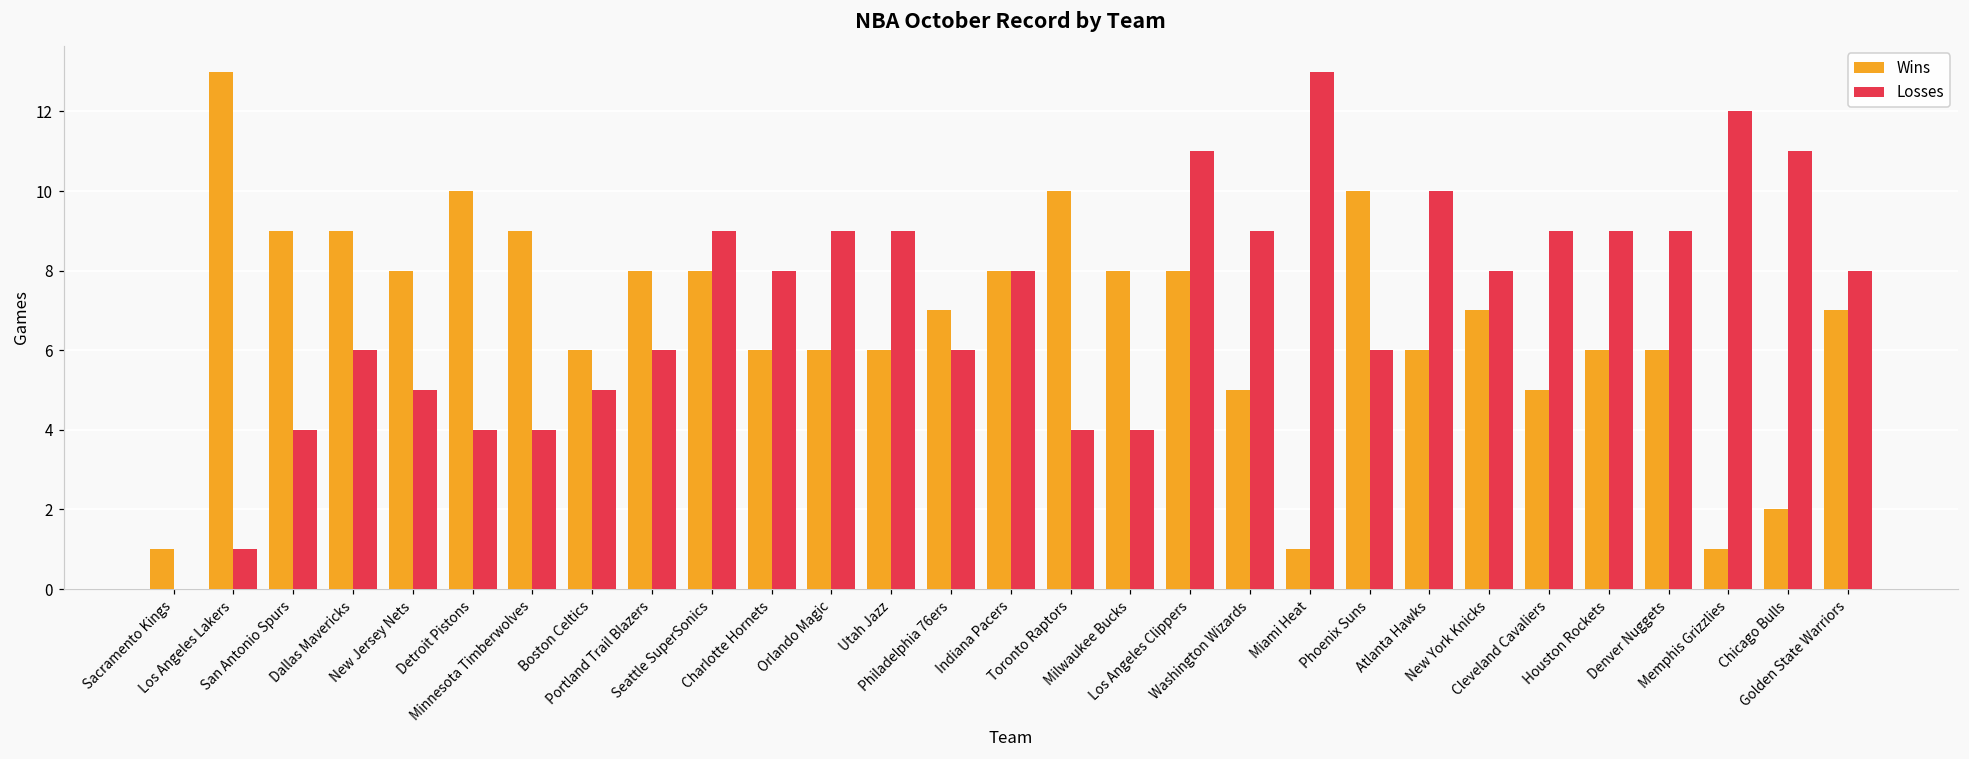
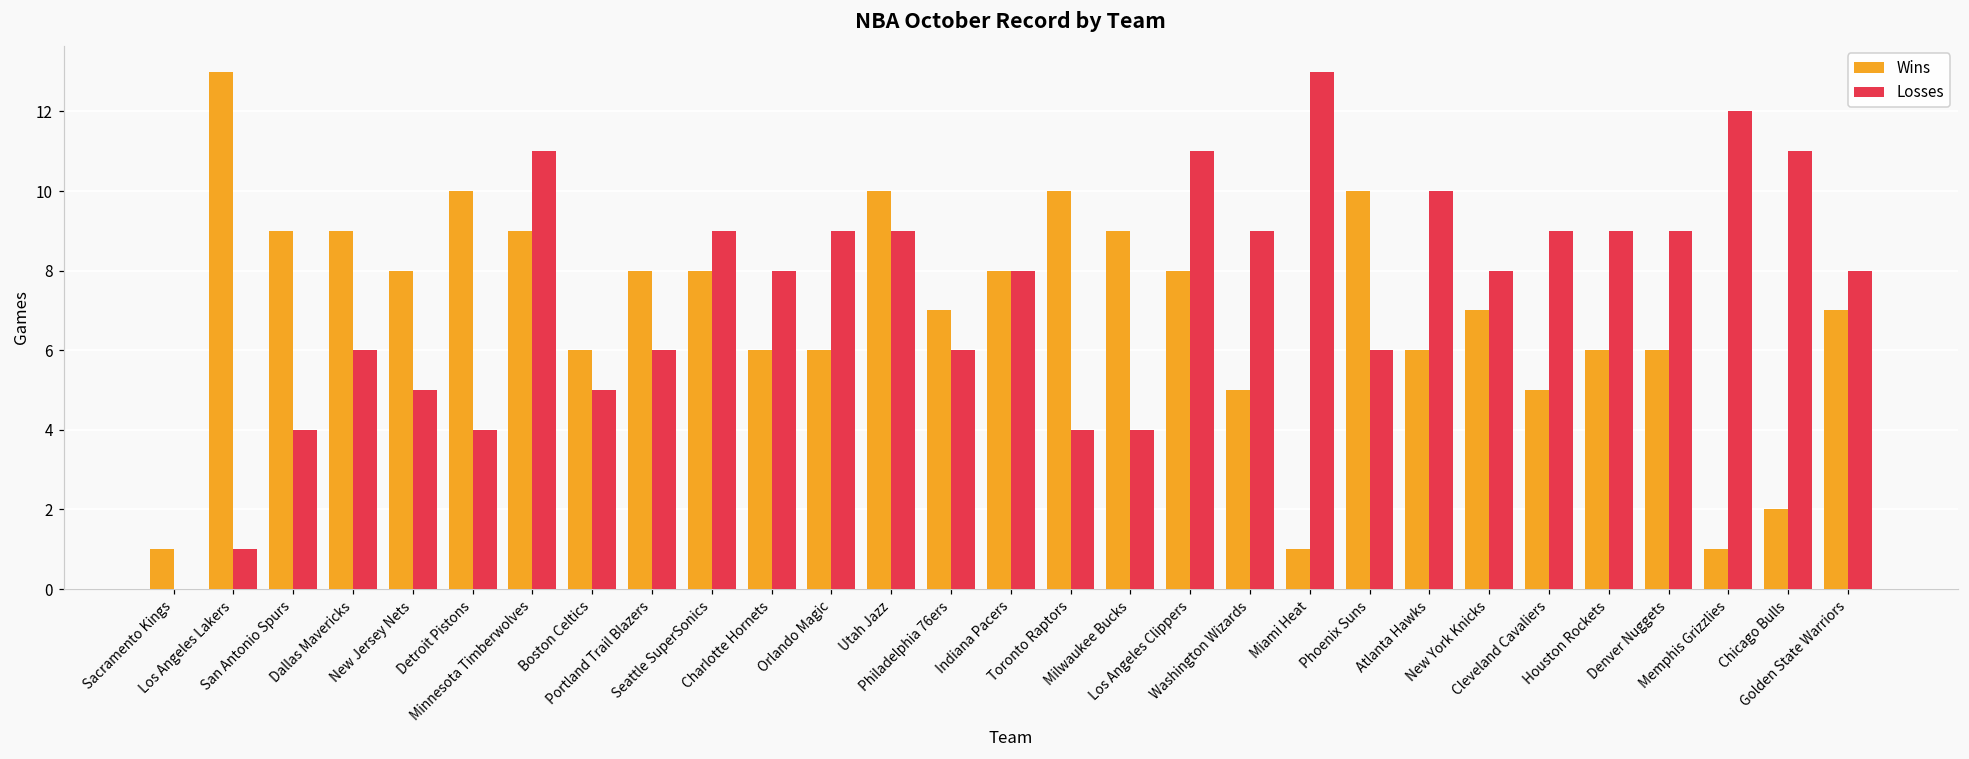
Losses, Minnesota Timberwolves: 4 -> 11
Wins, Utah Jazz: 6 -> 10
Wins, Milwaukee Bucks: 8 -> 9
